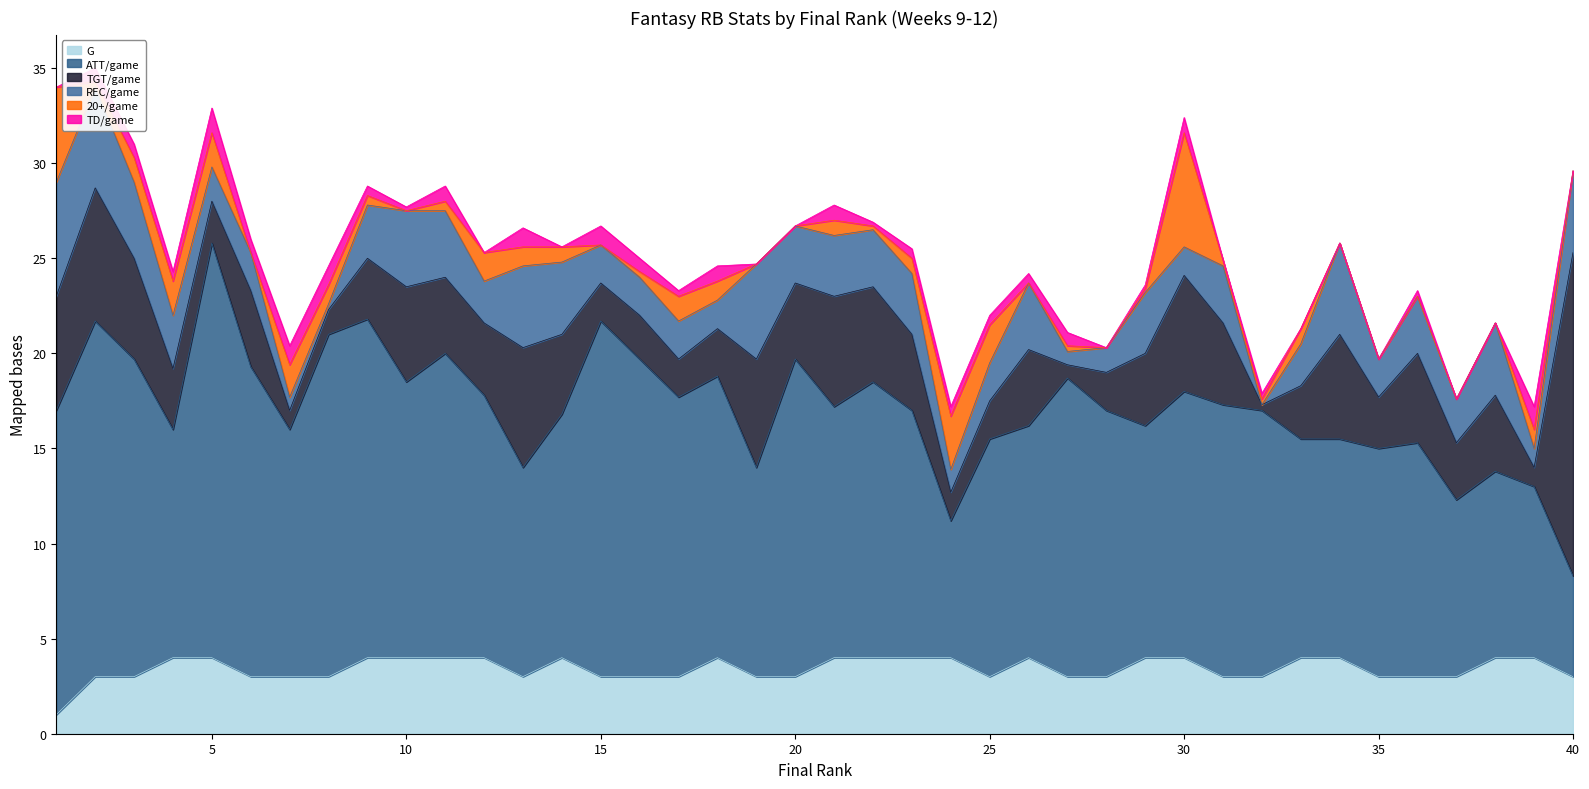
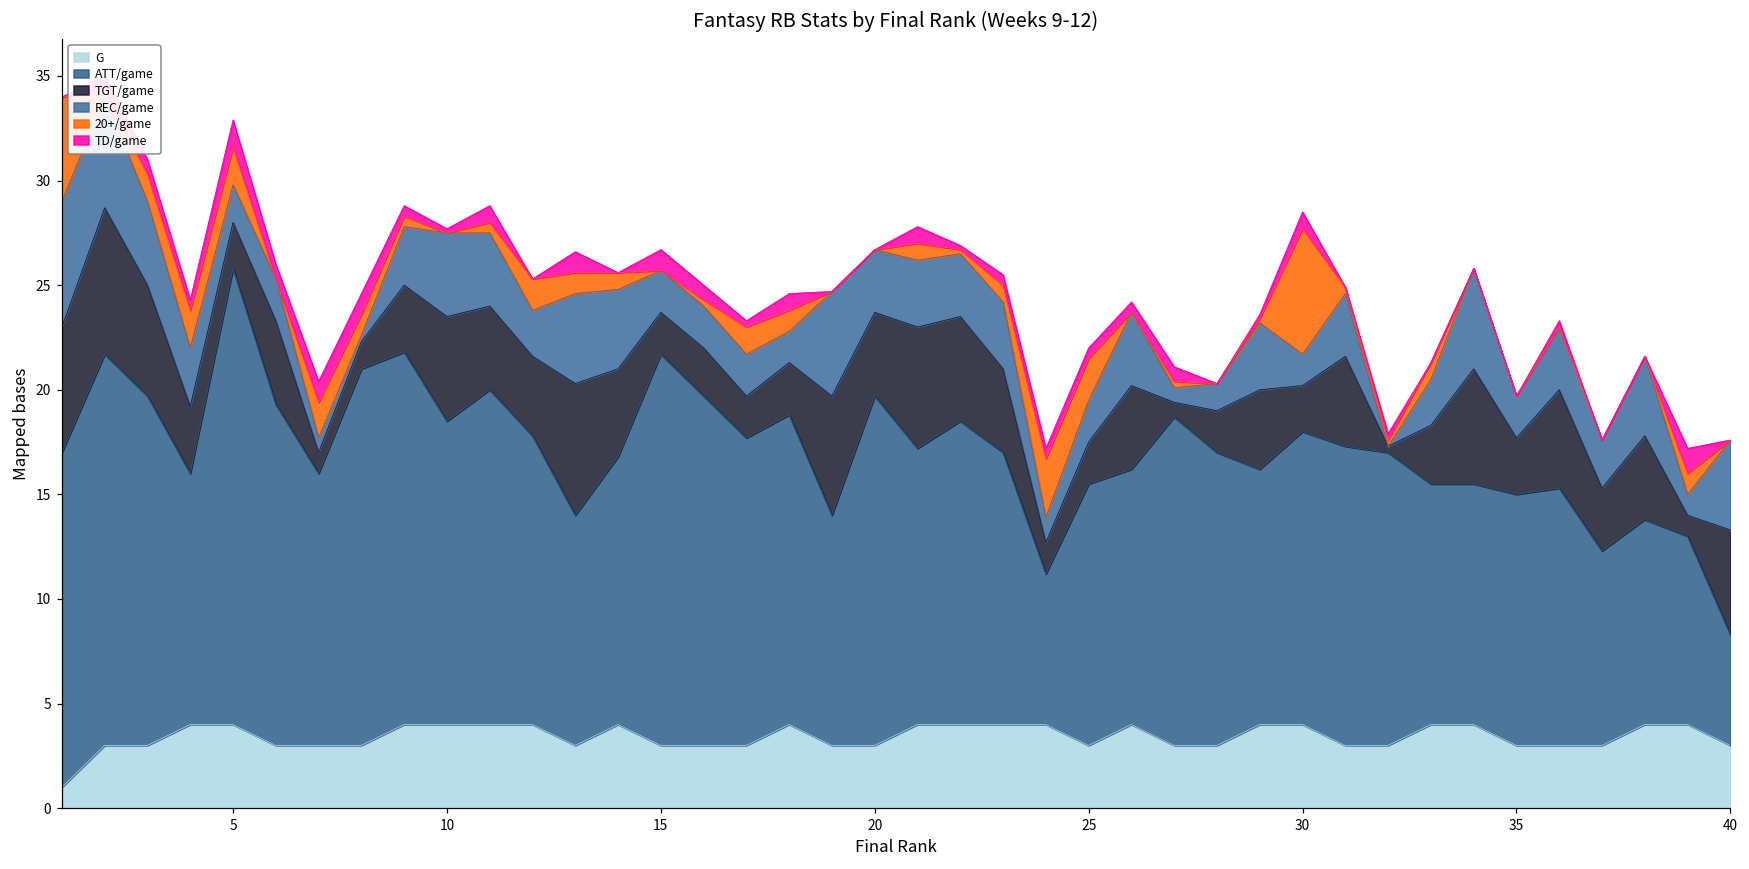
TGT/game, 30: 6.1 -> 2.2
TGT/game, 40: 17 -> 5
